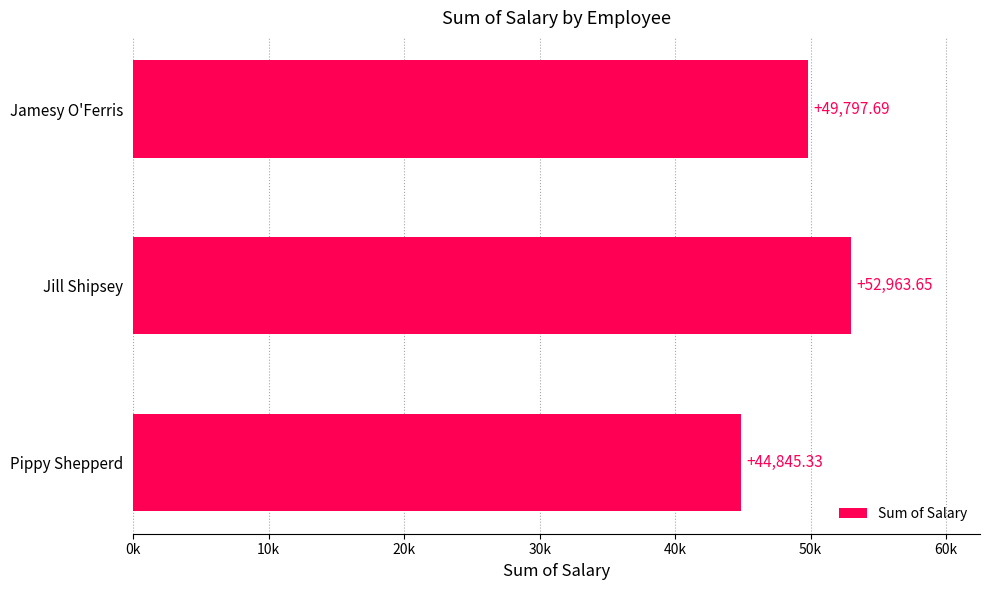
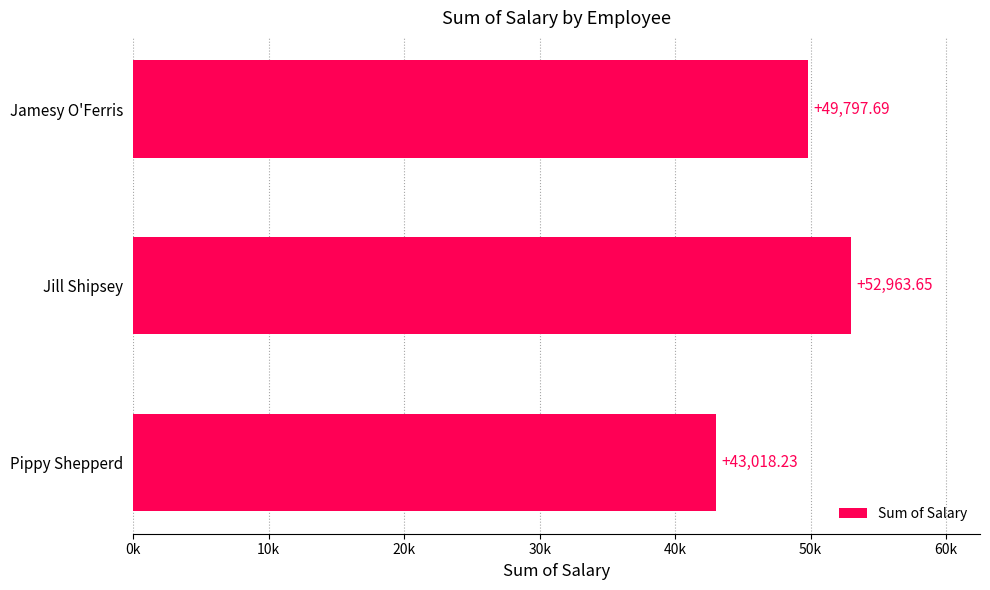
Pippy Shepperd: +44,845.33 -> +43,018.23
